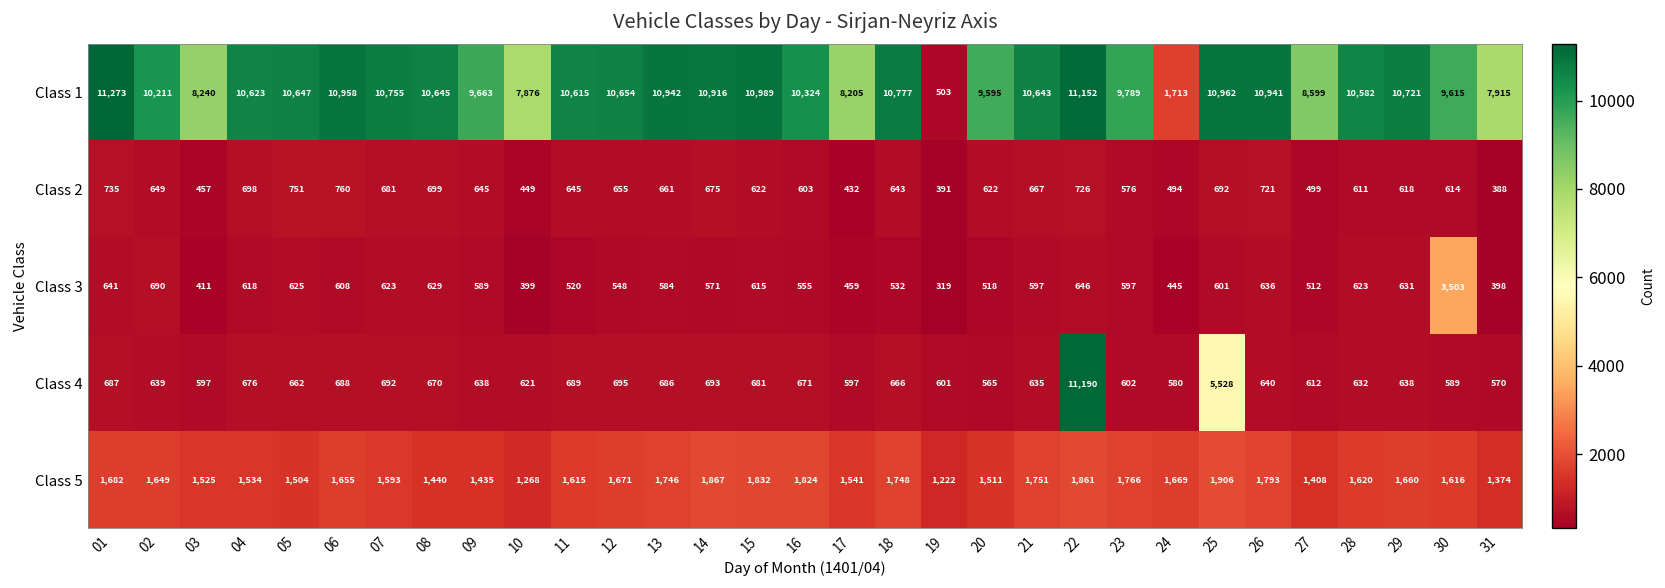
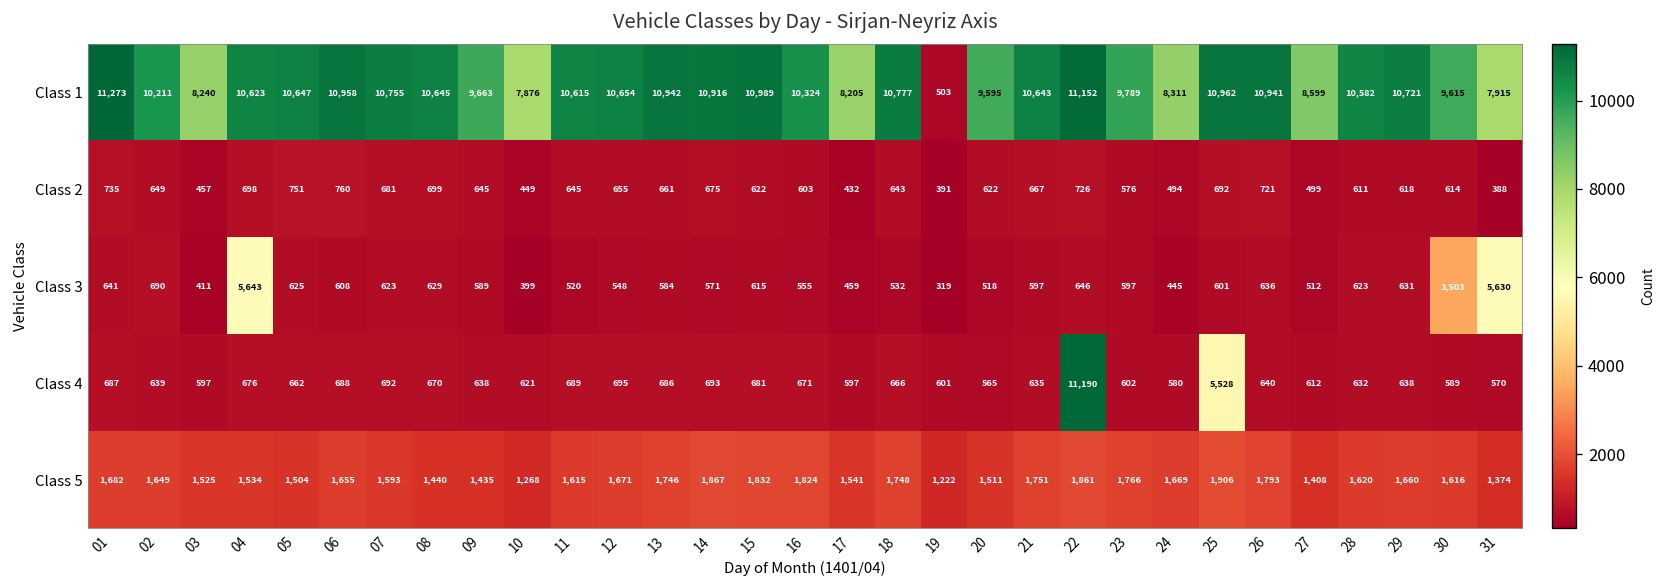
Class 1, 24: 1,713 -> 8,311
Class 3, 04: 618 -> 5,643
Class 3, 31: 398 -> 5,630
